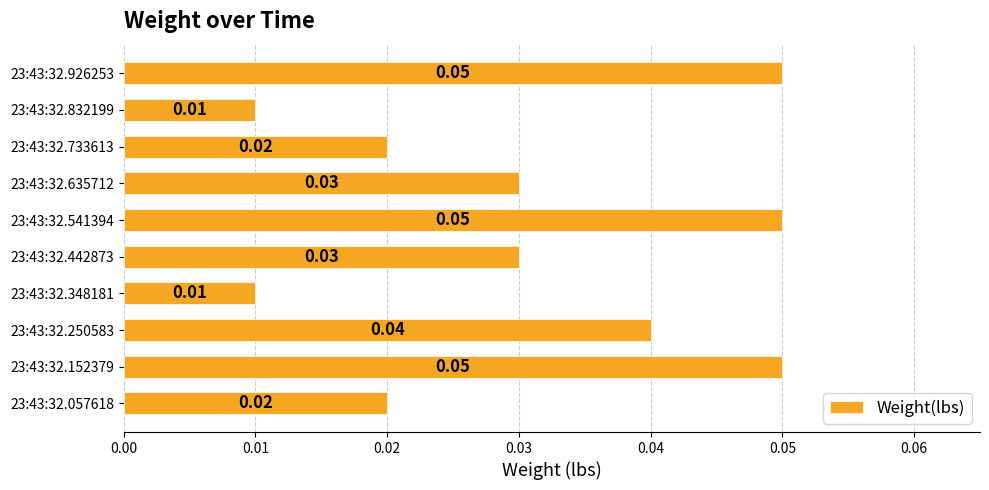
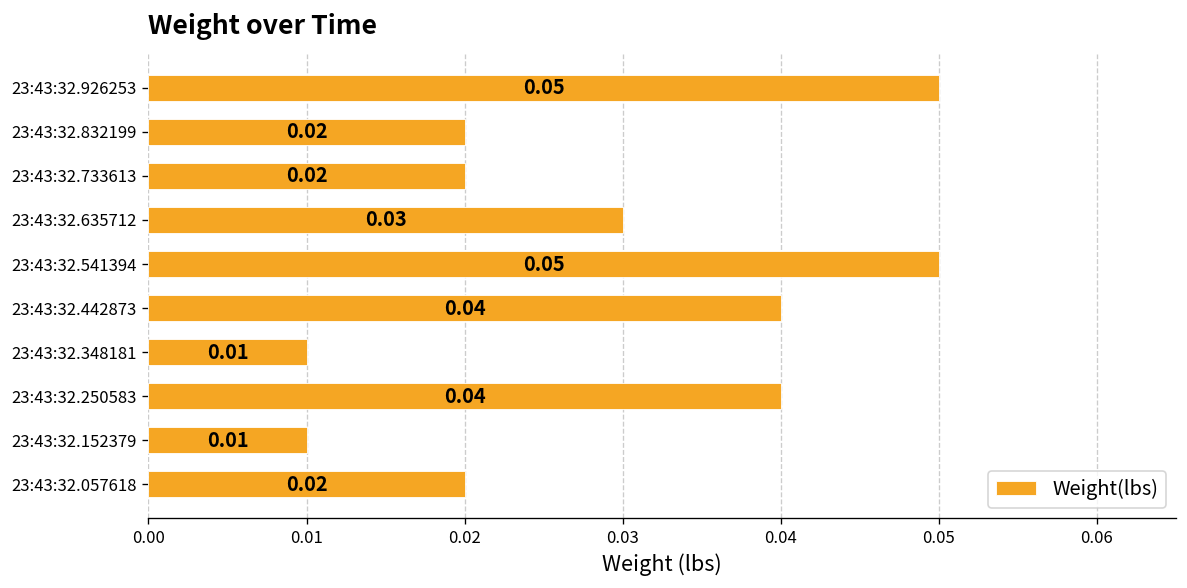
23:43:32.832199: 0.01 -> 0.02
23:43:32.442873: 0.03 -> 0.04
23:43:32.152379: 0.05 -> 0.01
